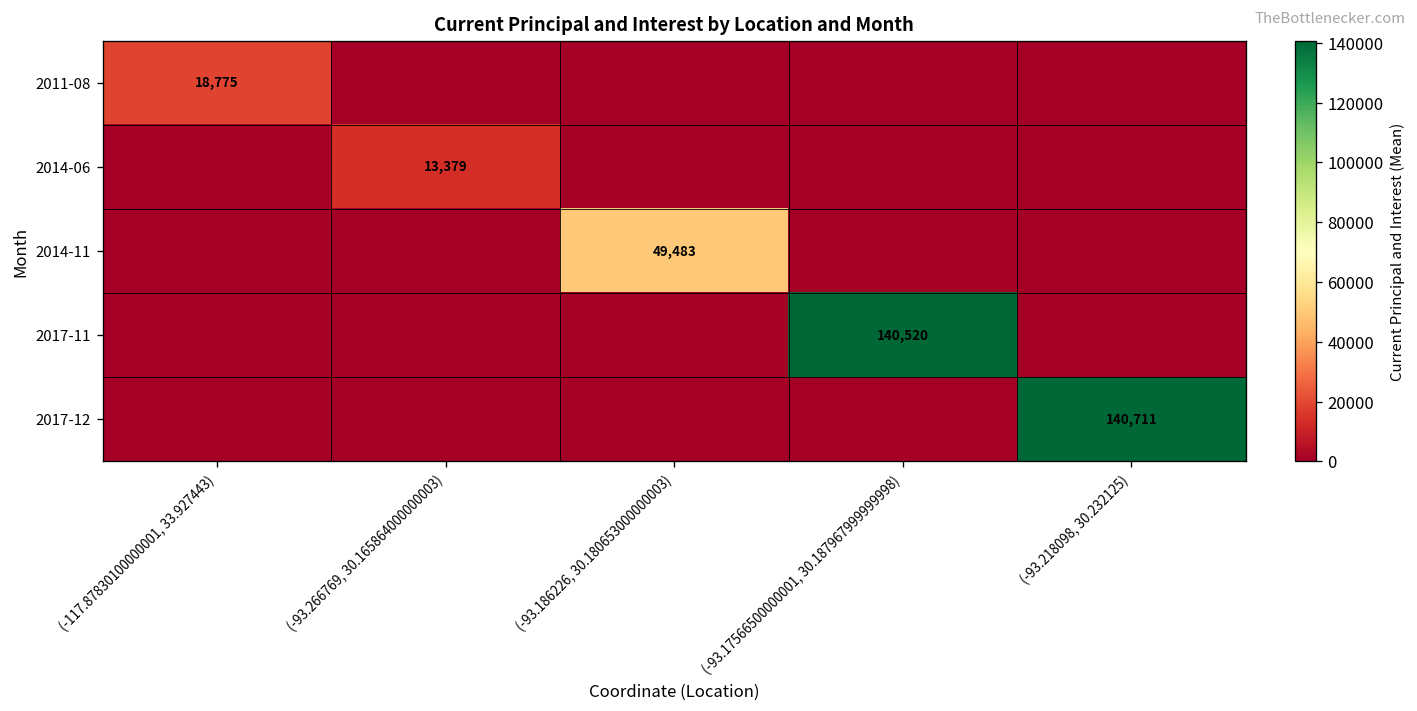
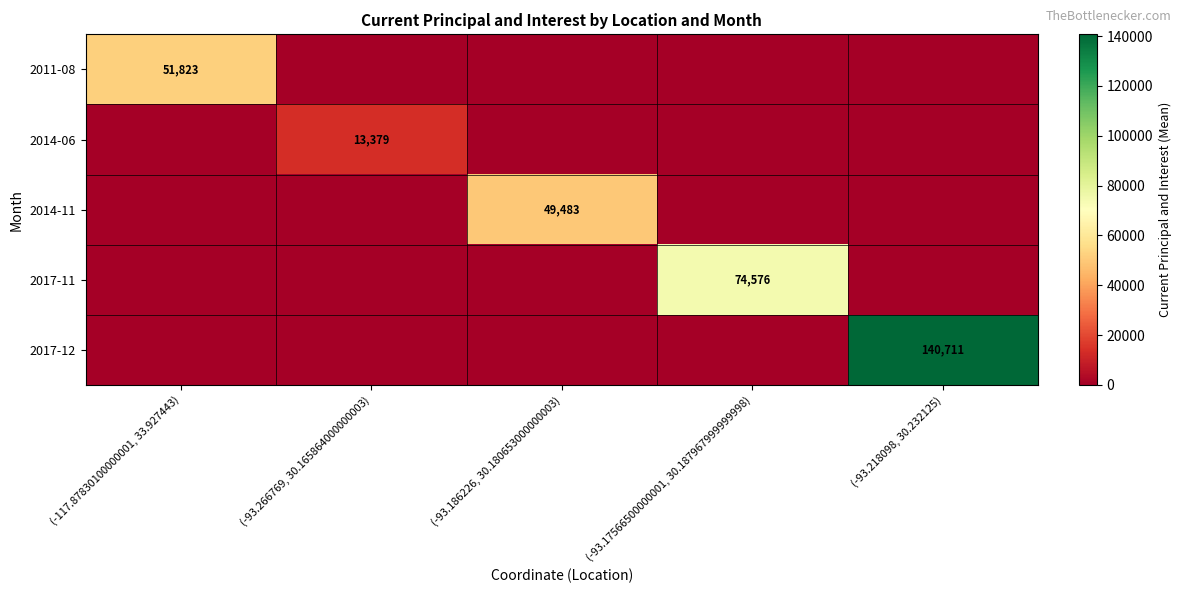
2011-08, (-117.87830100000001, 33.927443): 18,775 -> 51,823
2017-11, (-93.17566500000001, 30.187967999999998): 140,520 -> 74,576
